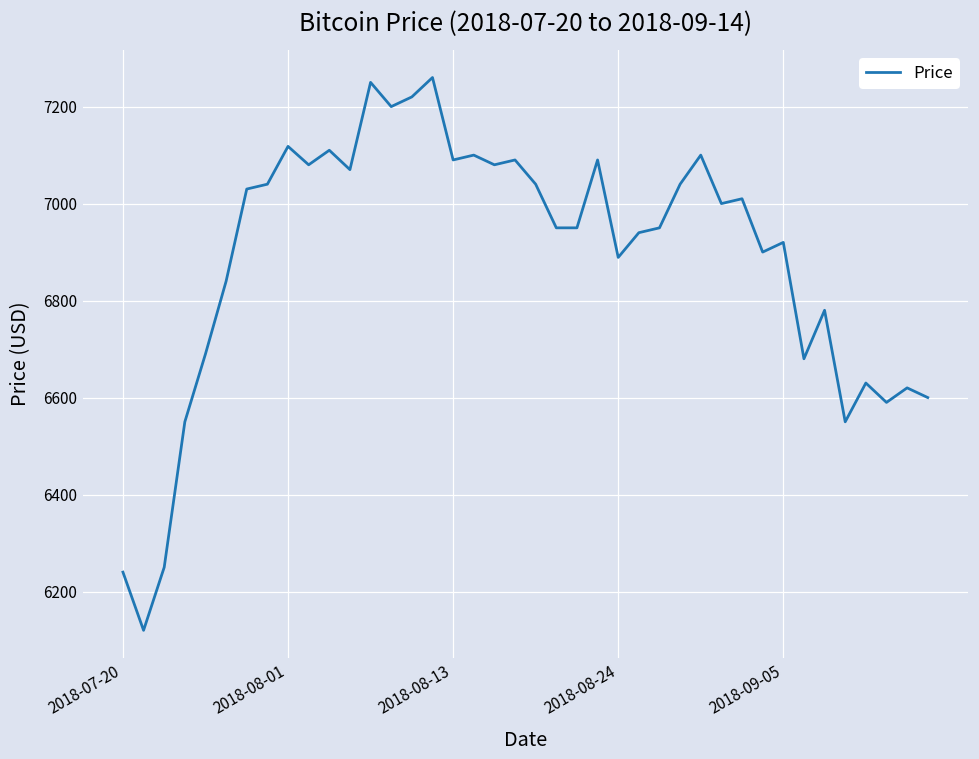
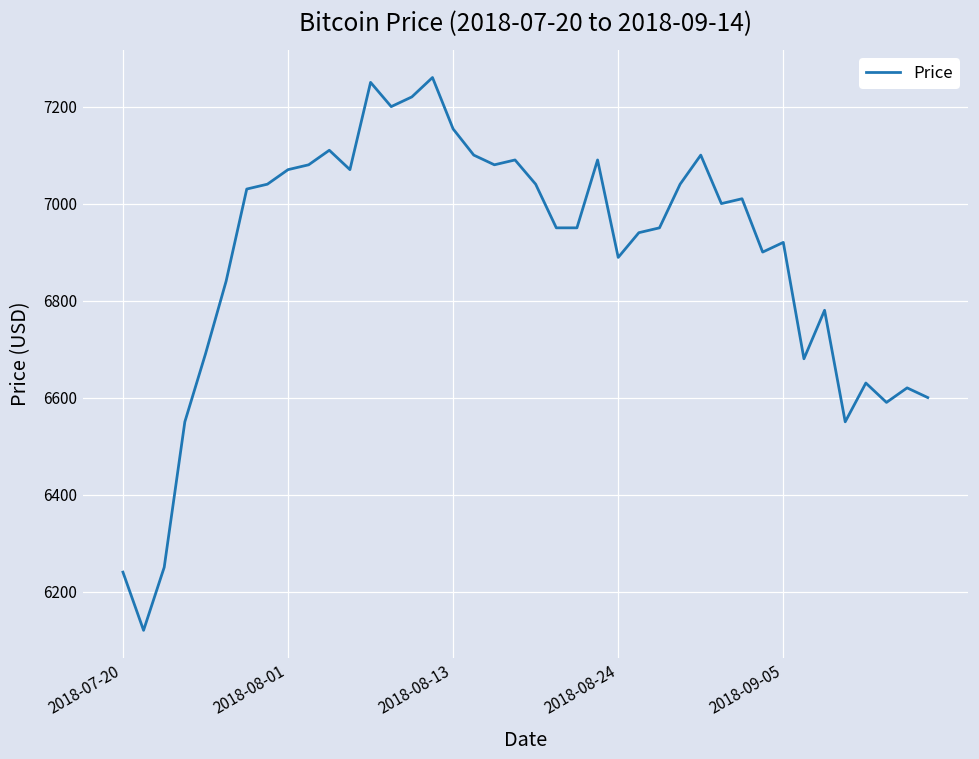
2018-08-01: 7120 -> 7070
2018-08-13: 7090 -> 7150
